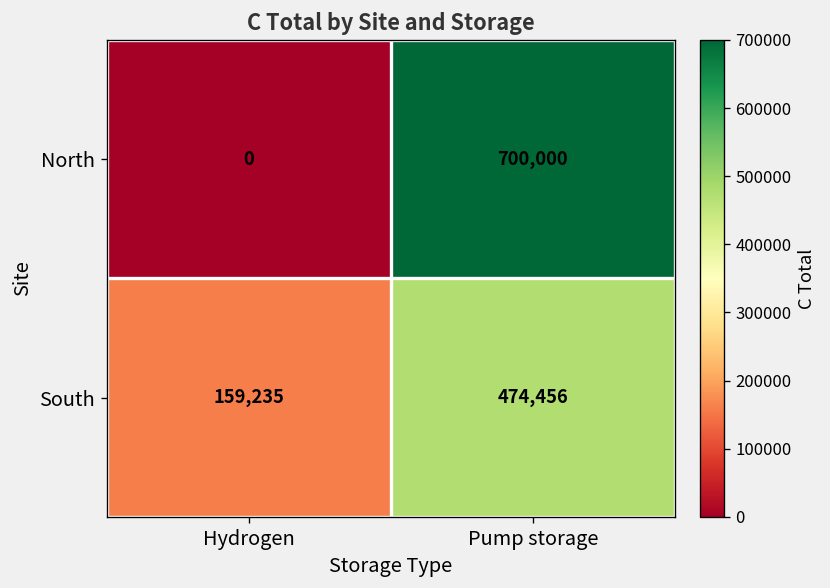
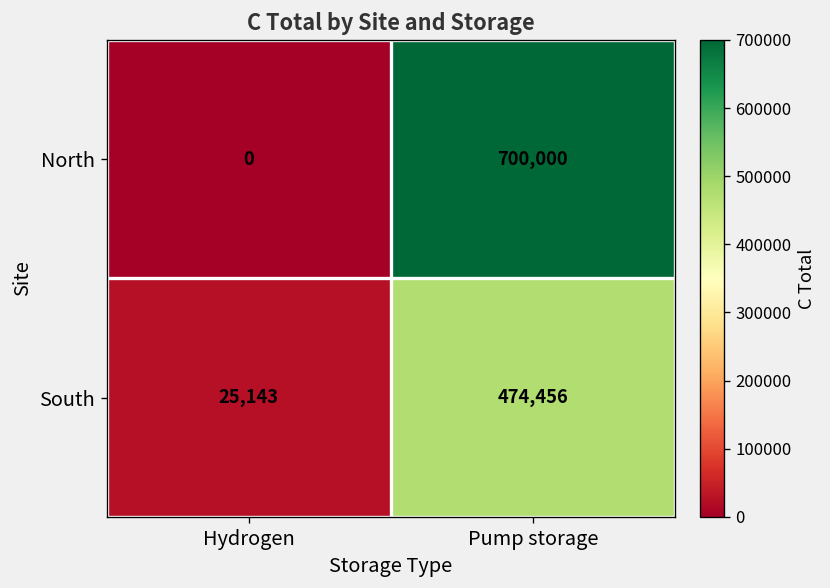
South, Hydrogen: 159,235 -> 25,143
